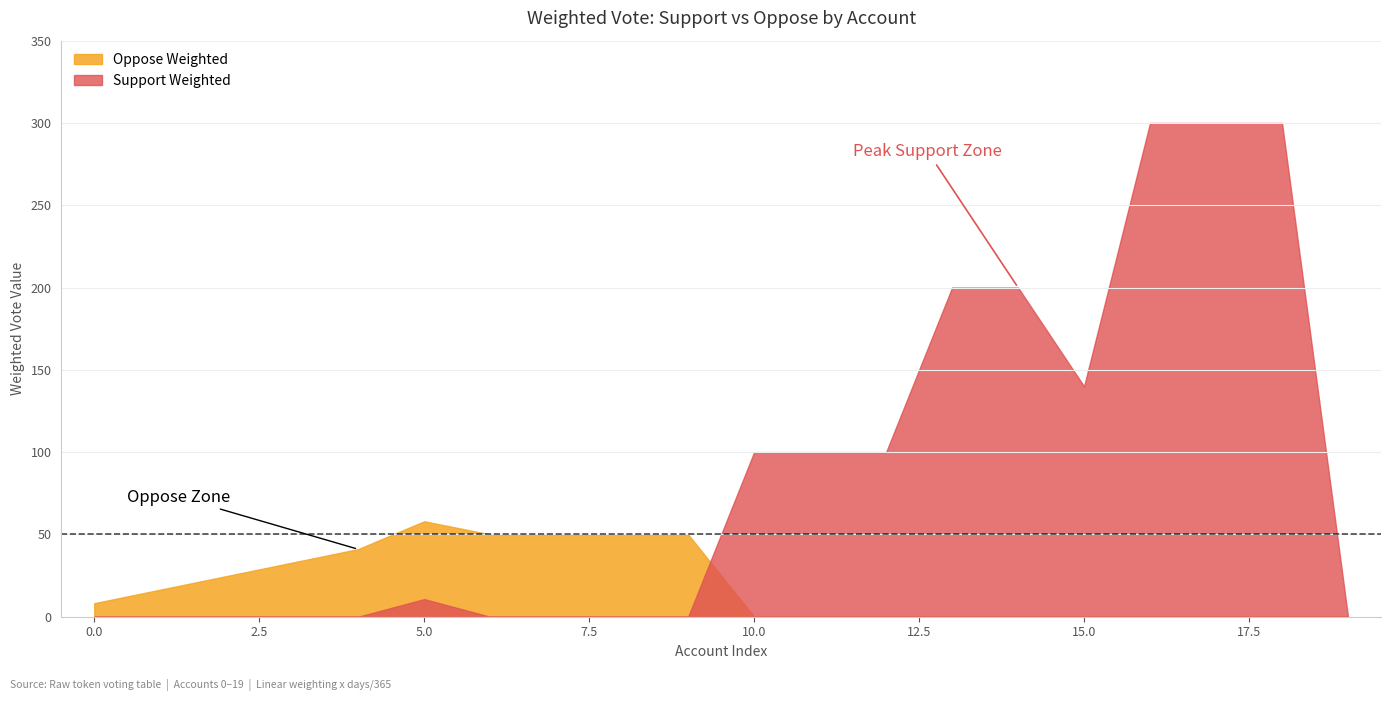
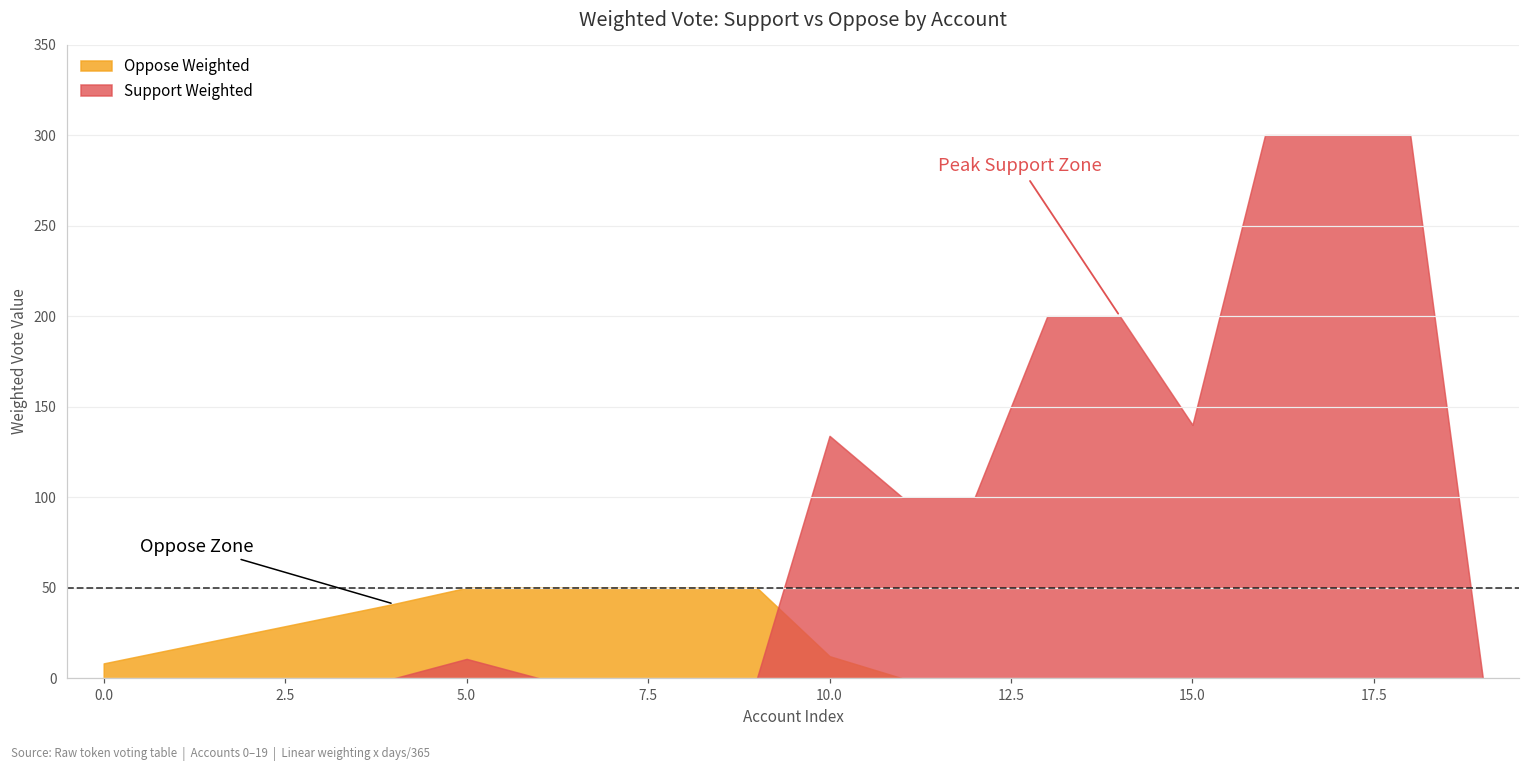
Oppose Weighted, 5.0: 58 -> 50
Oppose Weighted, 10.0: 0 -> 12
Support Weighted, 10.0: 100 -> 134
